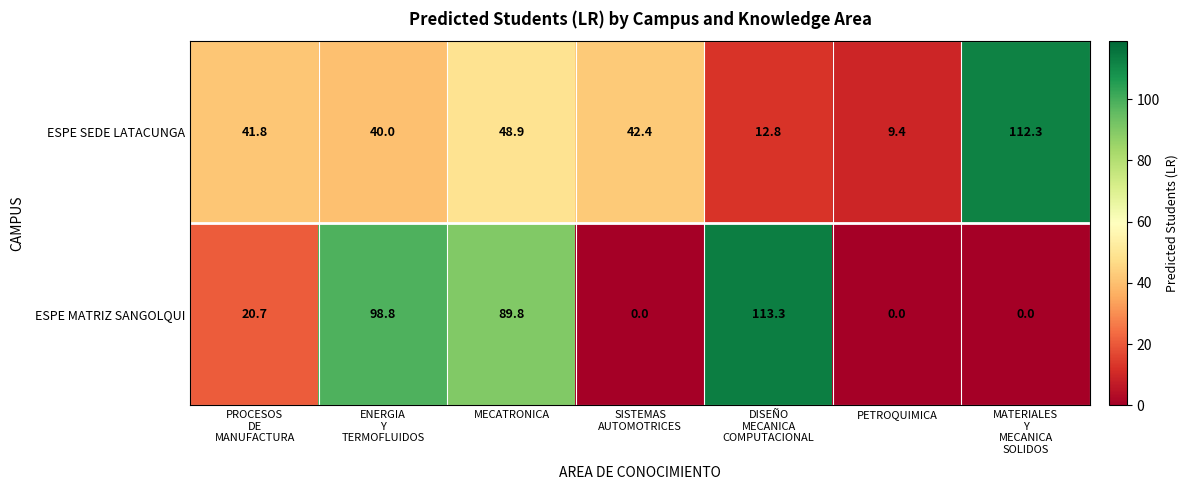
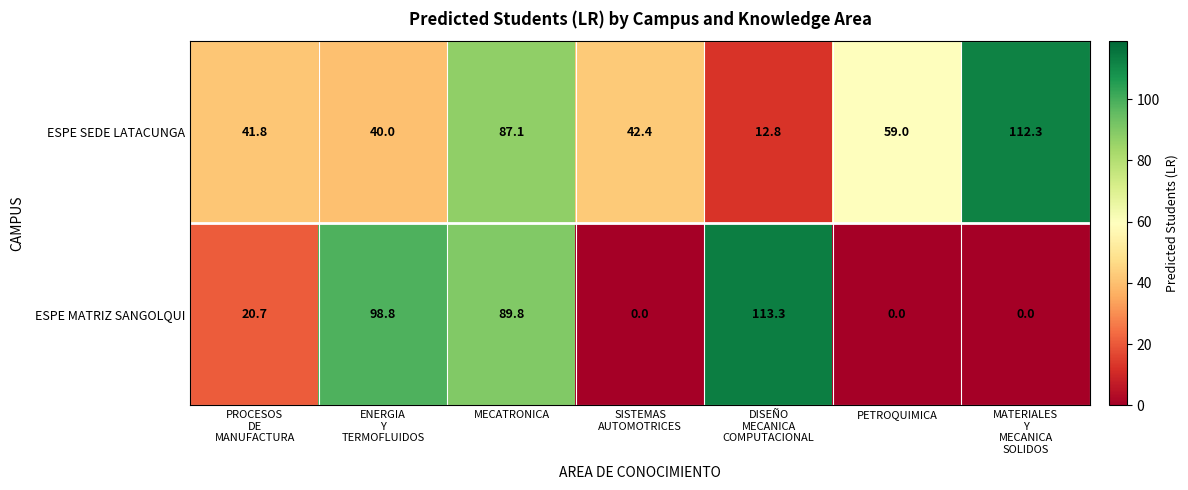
ESPE SEDE LATACUNGA, MECATRONICA: 48.9 -> 87.1
ESPE SEDE LATACUNGA, PETROQUIMICA: 9.4 -> 59.0
